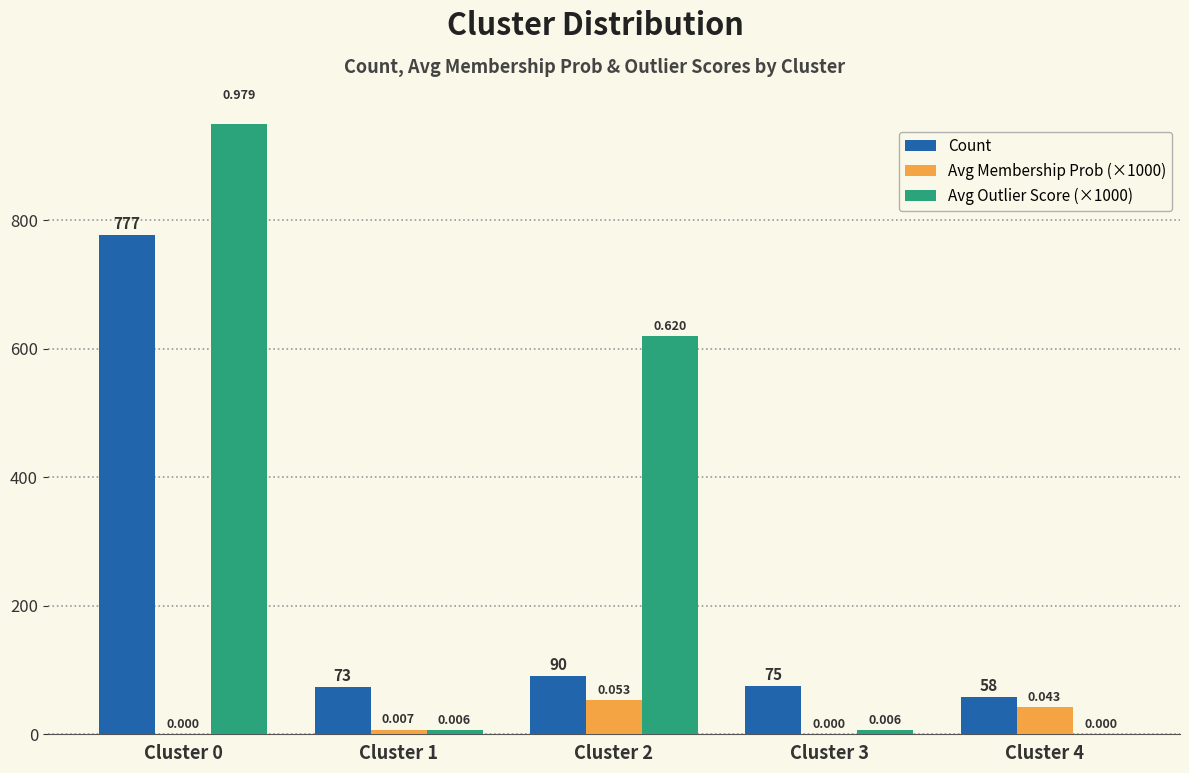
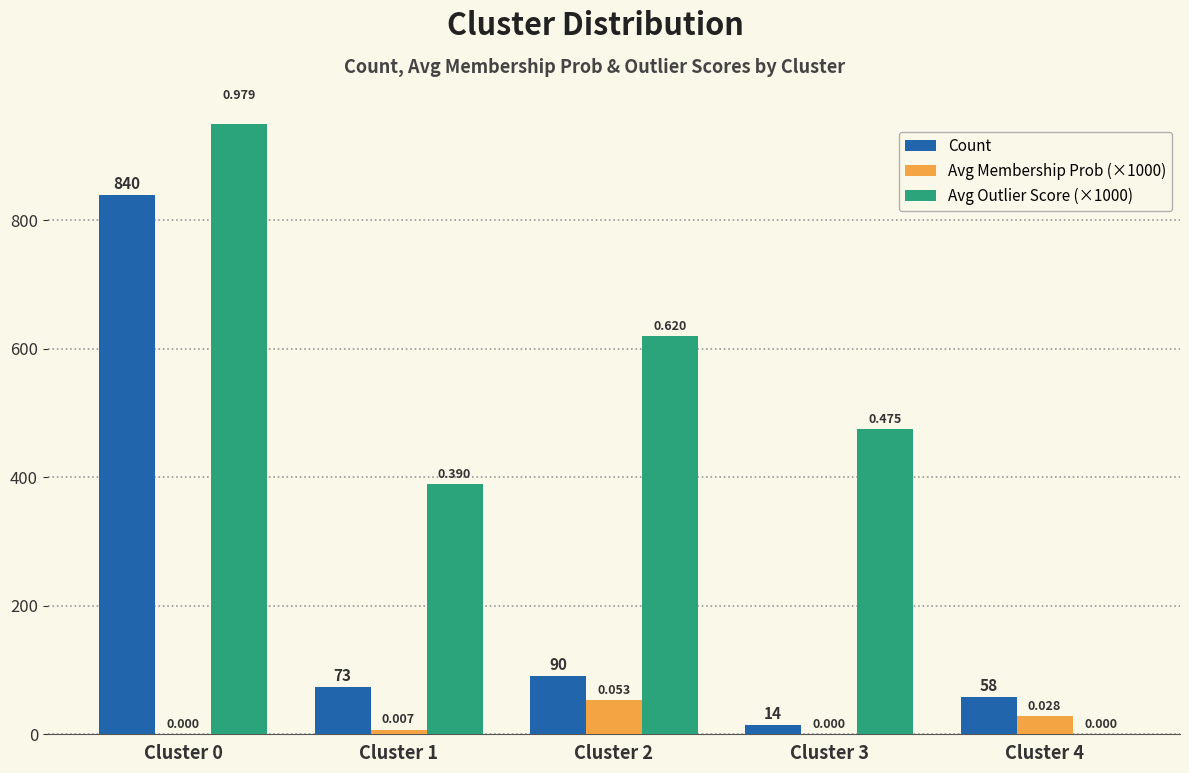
Count, Cluster 0: 777 -> 840
Avg Outlier Score (×1000), Cluster 1: 0.006 -> 0.390
Count, Cluster 3: 75 -> 14
Avg Outlier Score (×1000), Cluster 3: 0.006 -> 0.475
Avg Membership Prob (×1000), Cluster 4: 0.043 -> 0.028
